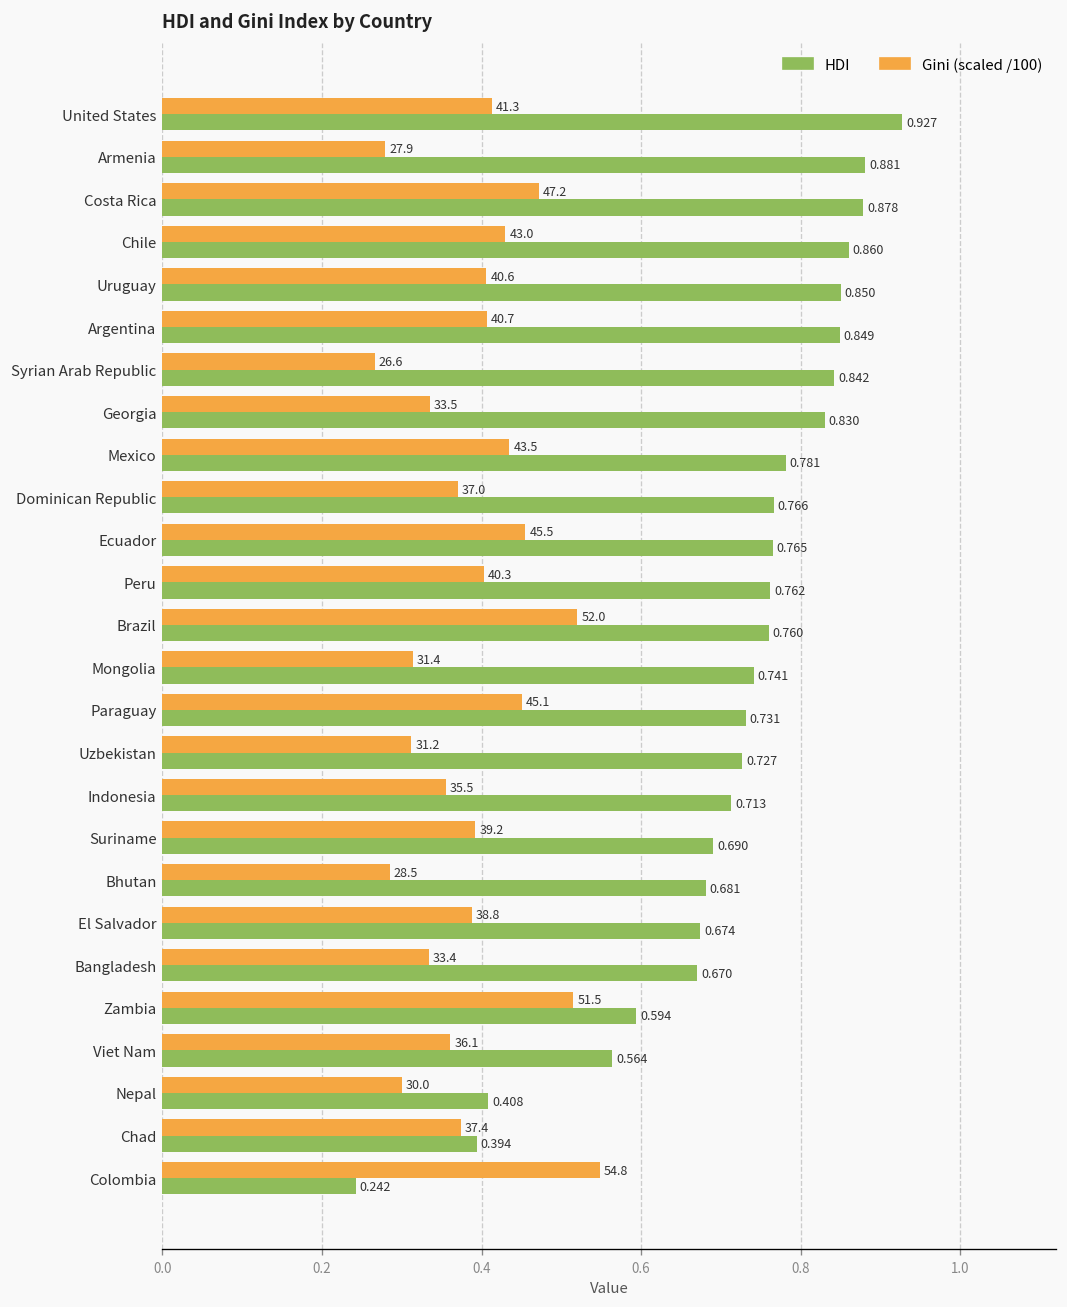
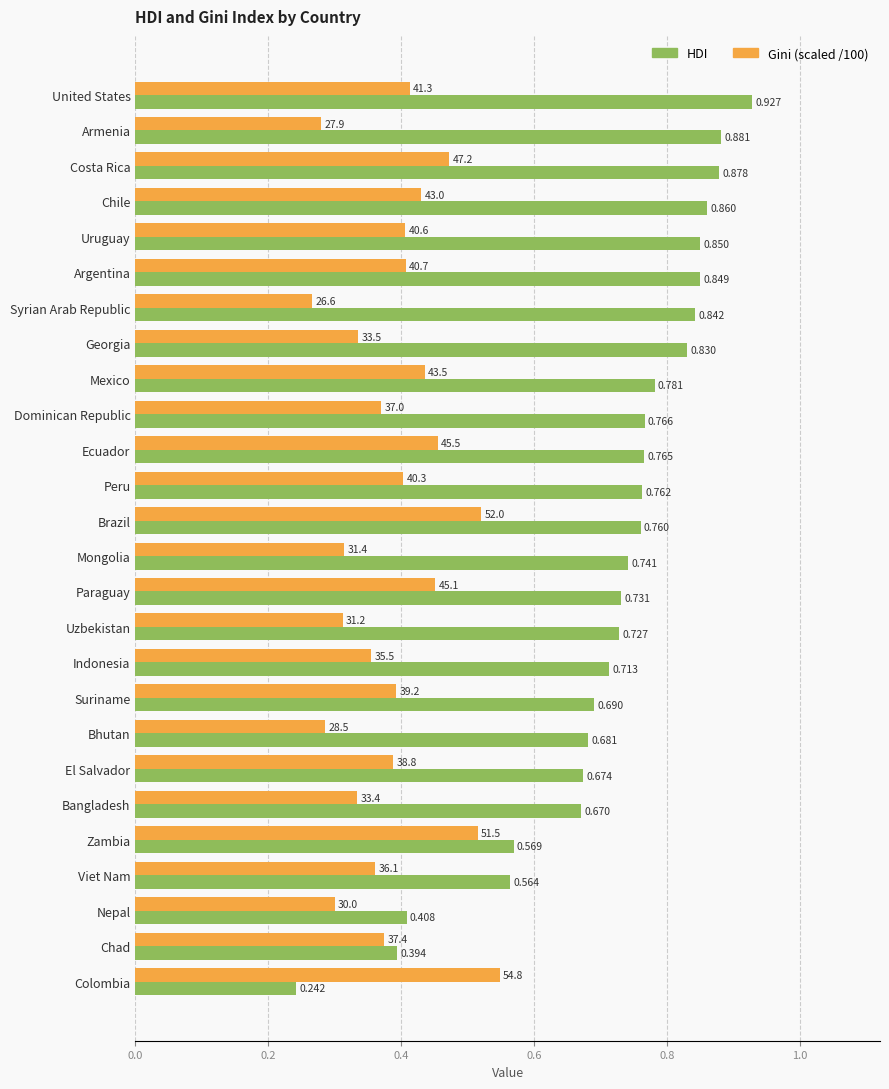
HDI, Zambia: 0.594 -> 0.569
